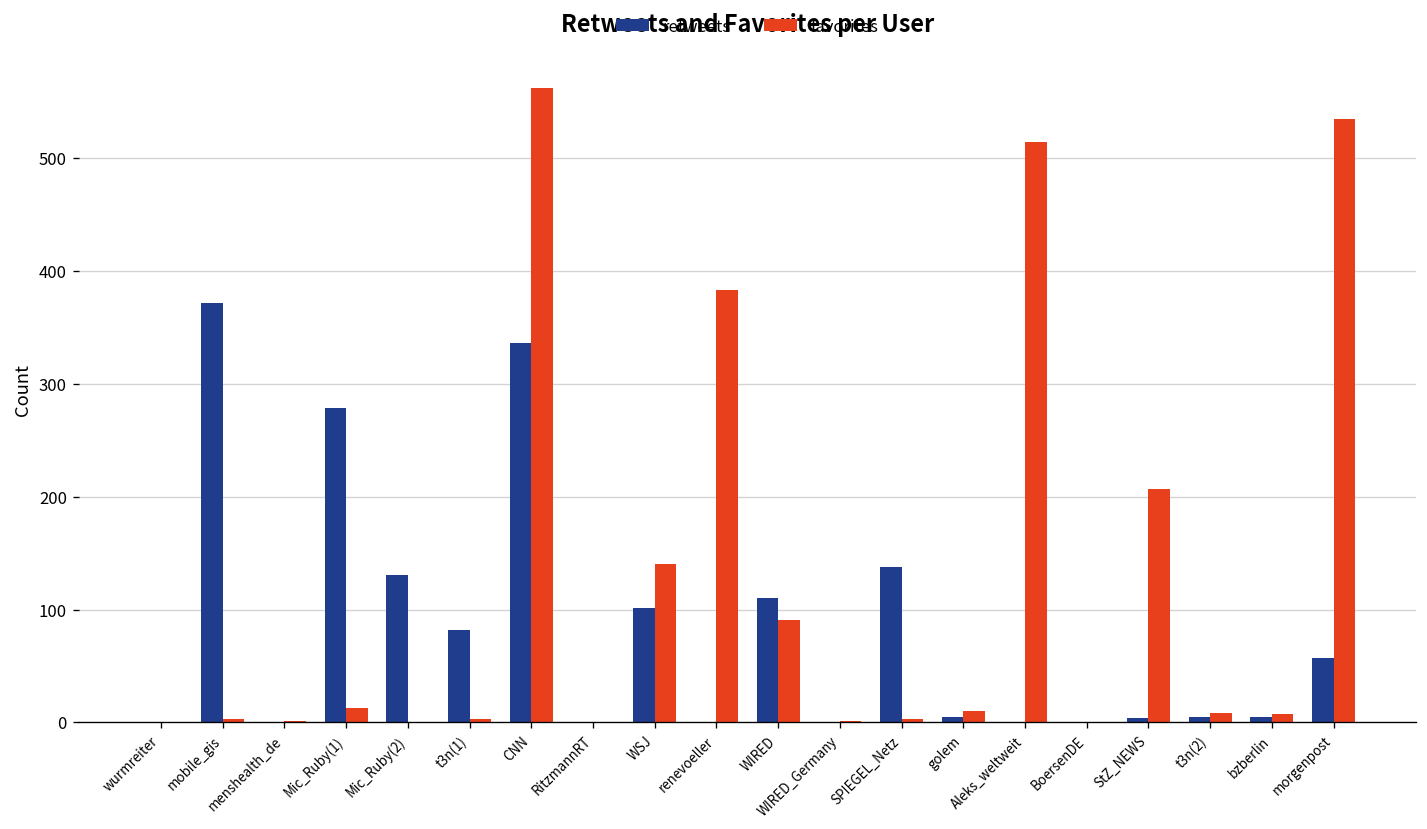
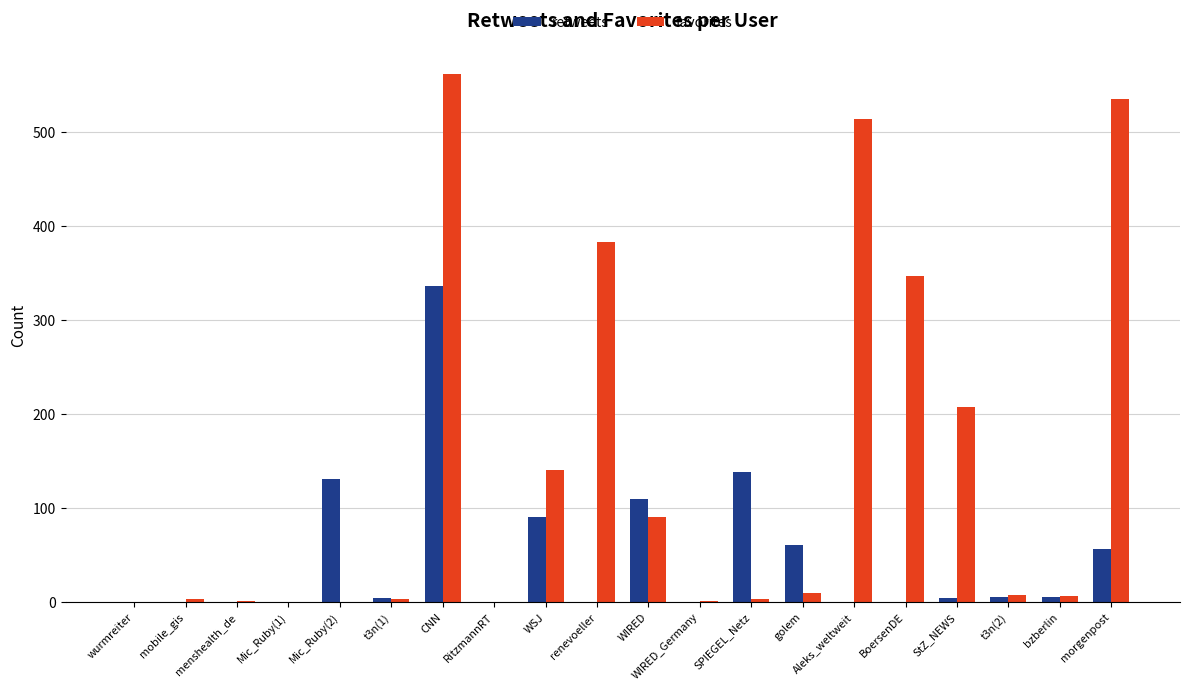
retweets, mobile_gis: 370 -> 0
retweets, Mic_Ruby(1): 280 -> 0
favorites, Mic_Ruby(1): 10 -> 0
retweets, t3n(1): 80 -> 0
retweets, WSJ: 100 -> 90
retweets, golem: 10 -> 60
favorites, BoersenDE: 0 -> 350
